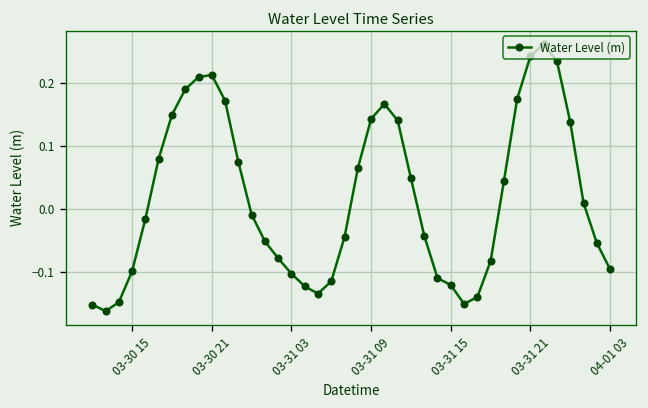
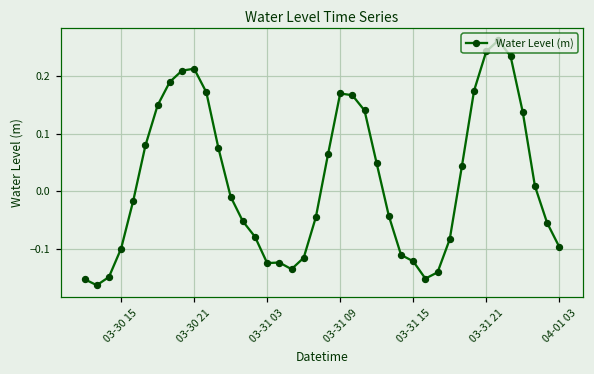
03-31 03: -0.10 -> -0.12
03-31 09: 0.14 -> 0.17
